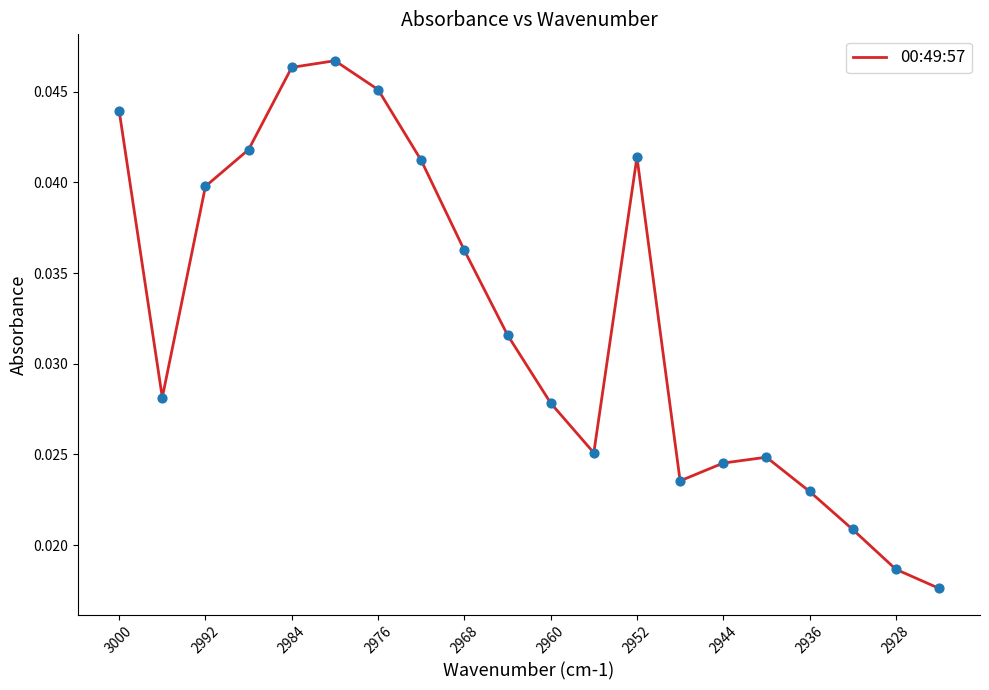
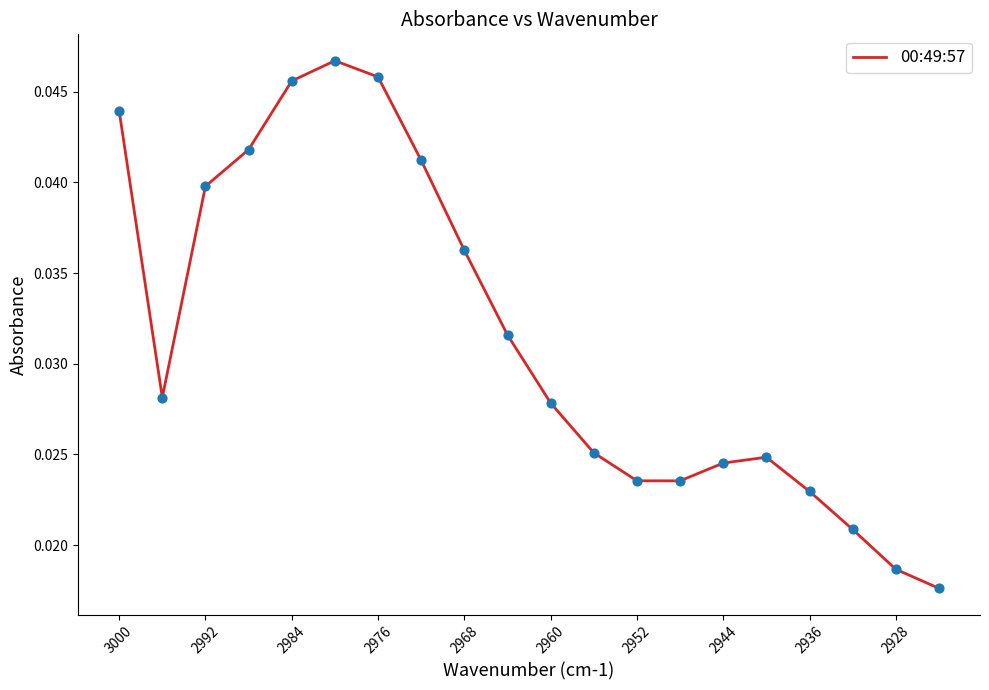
2984: 0.0463 -> 0.0456
2976: 0.0451 -> 0.0458
2952: 0.0414 -> 0.0235
